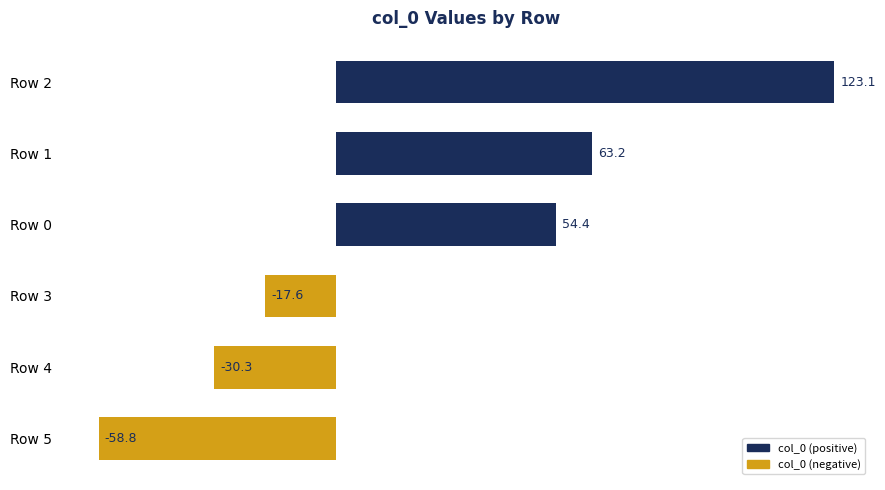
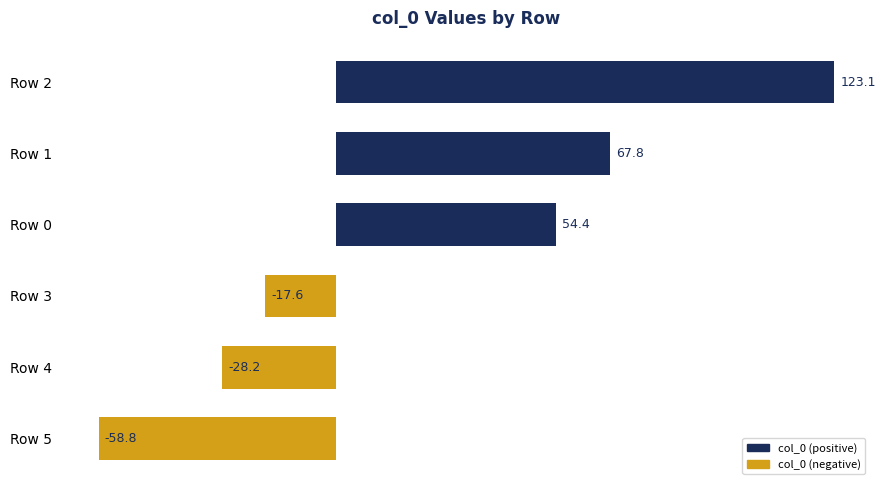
Row 1: 63.2 -> 67.8
Row 4: -30.3 -> -28.2
